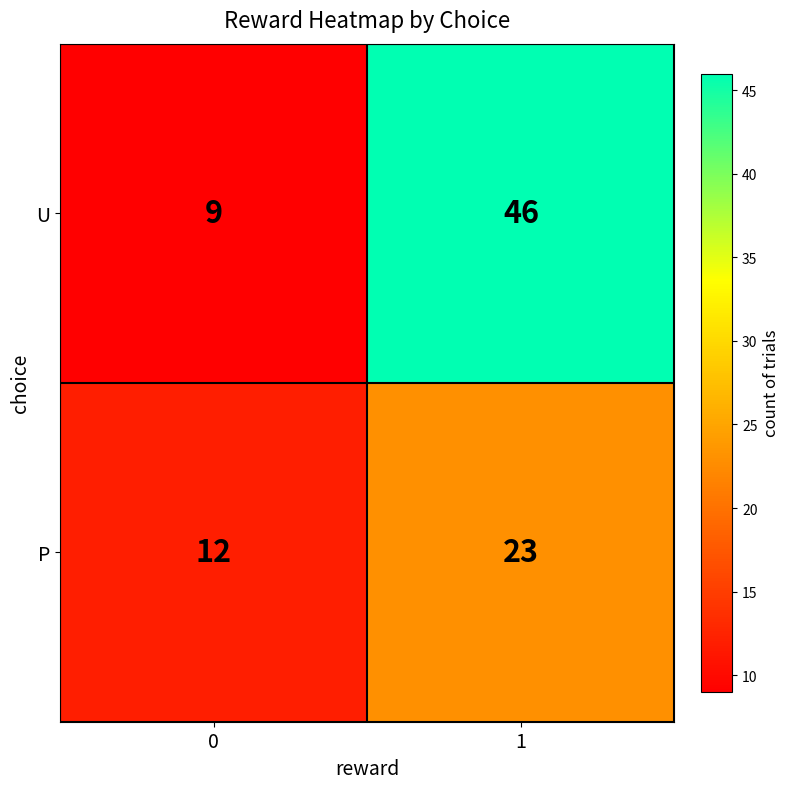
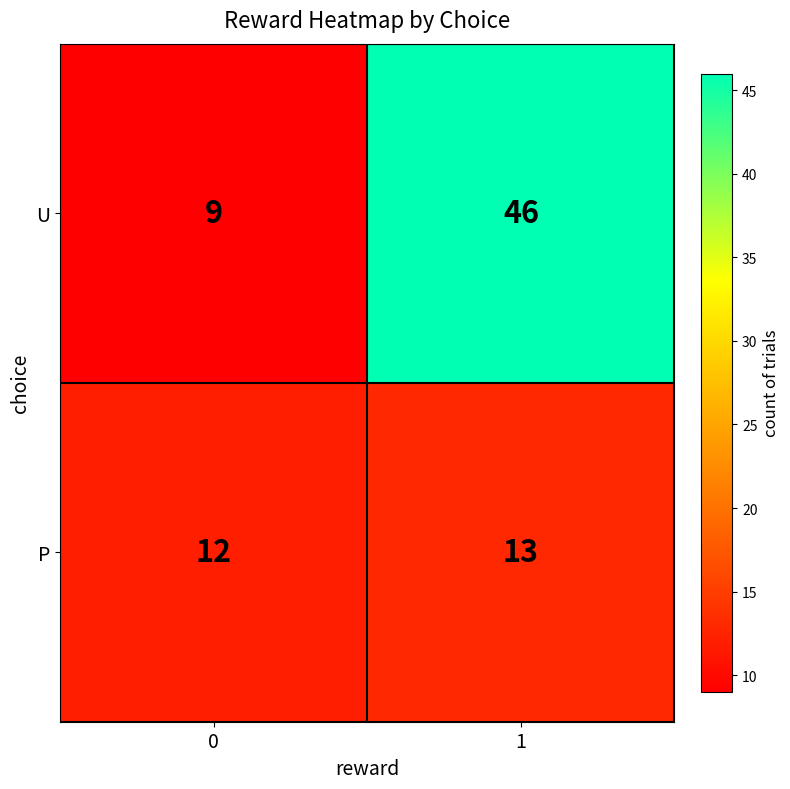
P, 1: 23 -> 13
